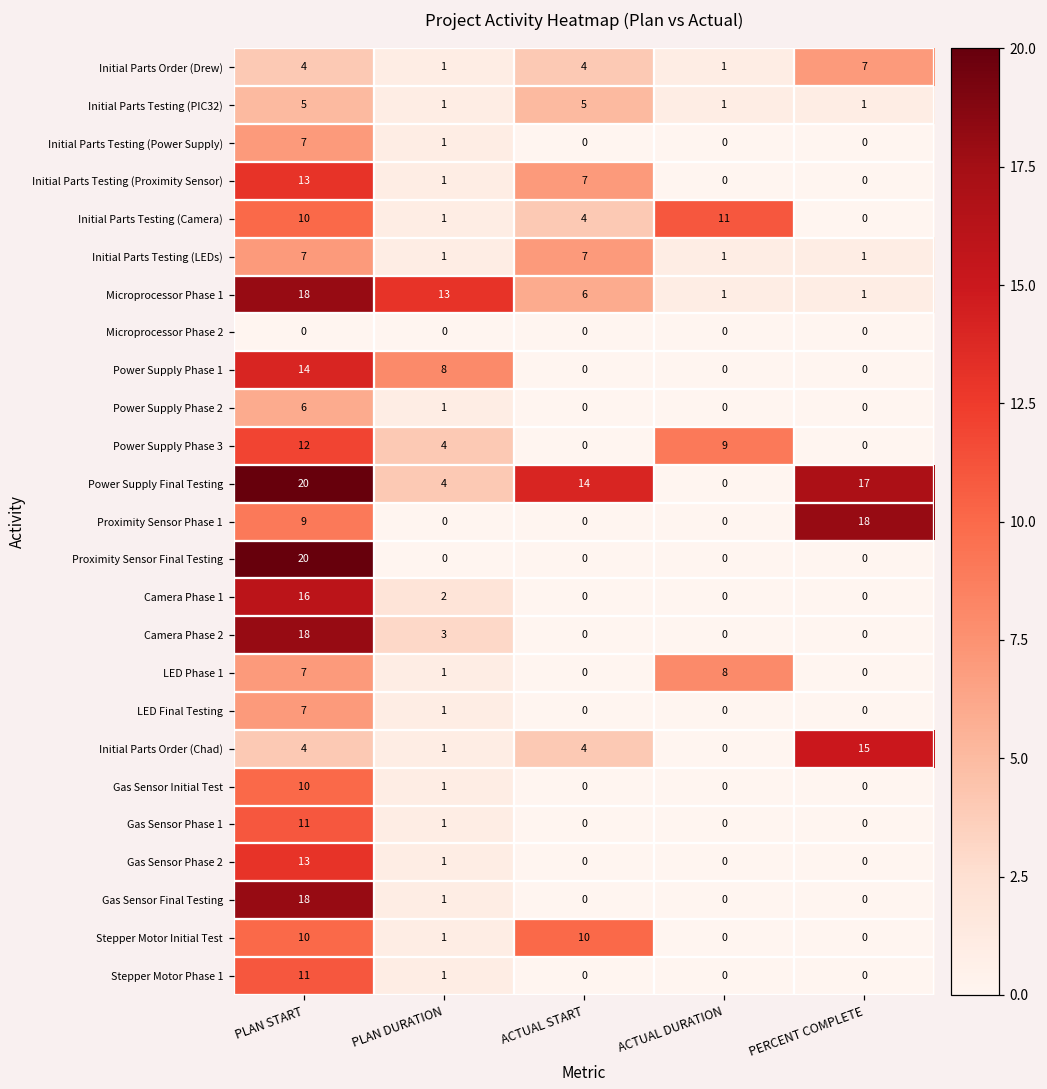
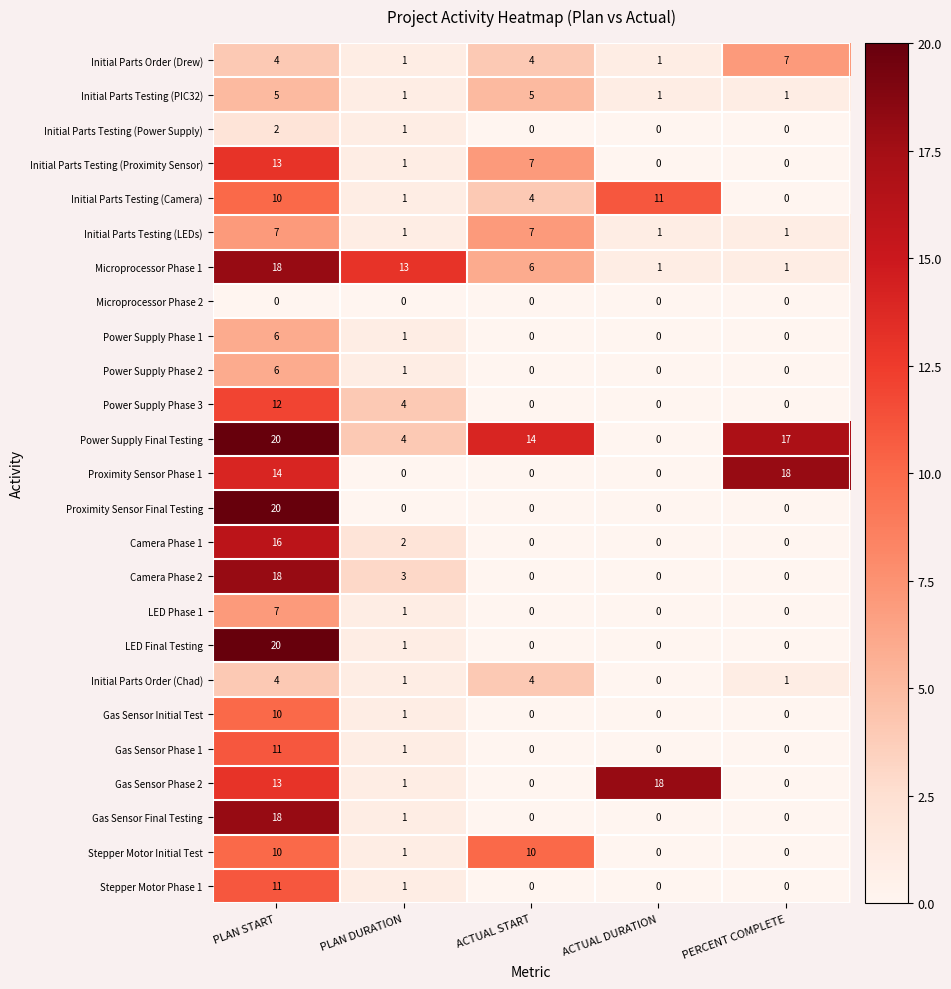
Initial Parts Testing (Power Supply), PLAN START: 7 -> 2
Power Supply Phase 1, PLAN START: 14 -> 6
Power Supply Phase 1, PLAN DURATION: 8 -> 1
Power Supply Phase 3, ACTUAL DURATION: 9 -> 0
Proximity Sensor Phase 1, PLAN START: 9 -> 14
LED Phase 1, ACTUAL DURATION: 8 -> 0
LED Final Testing, PLAN START: 7 -> 20
Initial Parts Order (Chad), PERCENT COMPLETE: 15 -> 1
Gas Sensor Phase 2, ACTUAL DURATION: 0 -> 18
